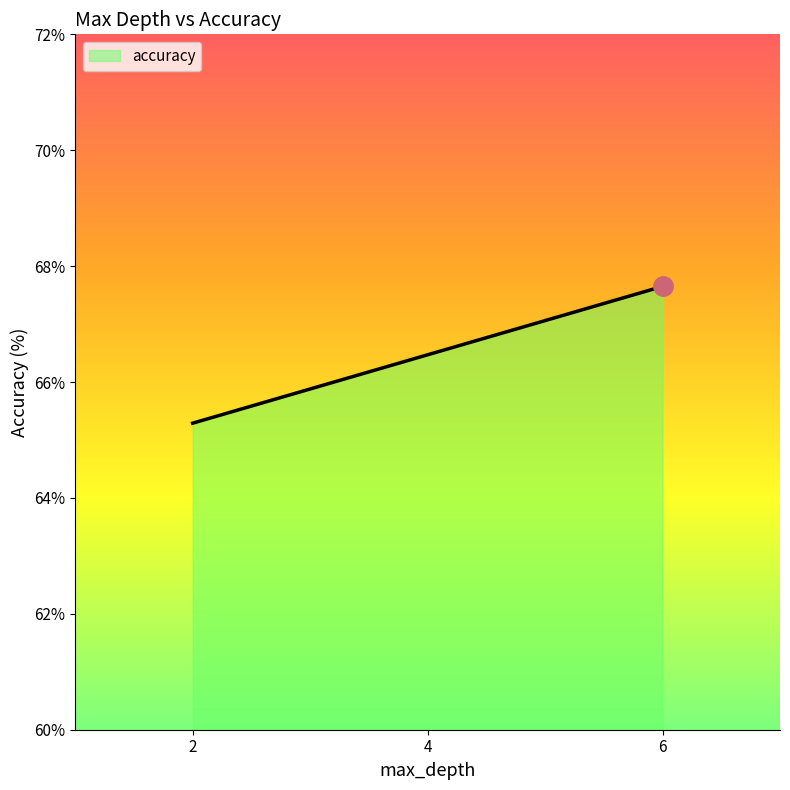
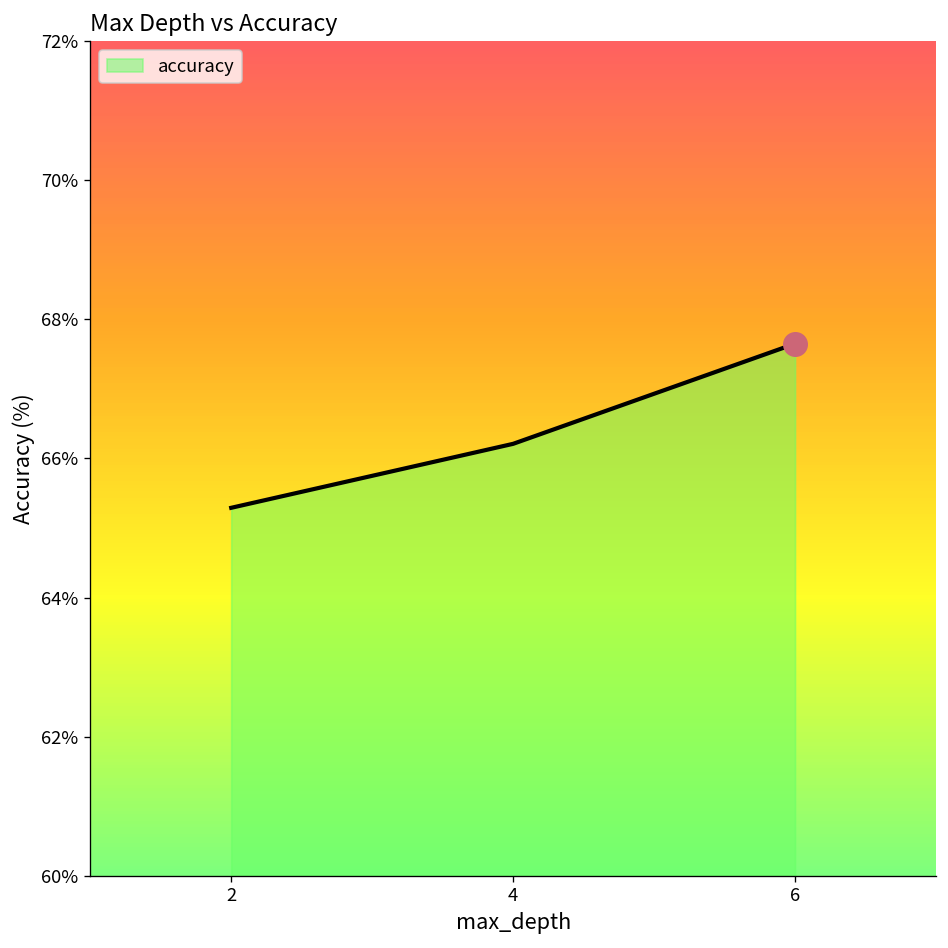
accuracy, 4: 66.5% -> 66.2%
